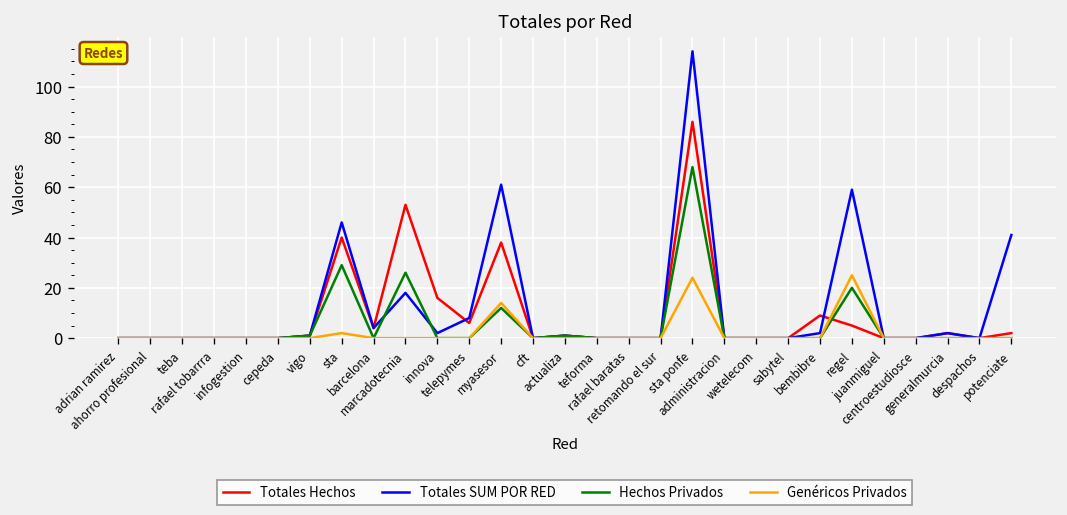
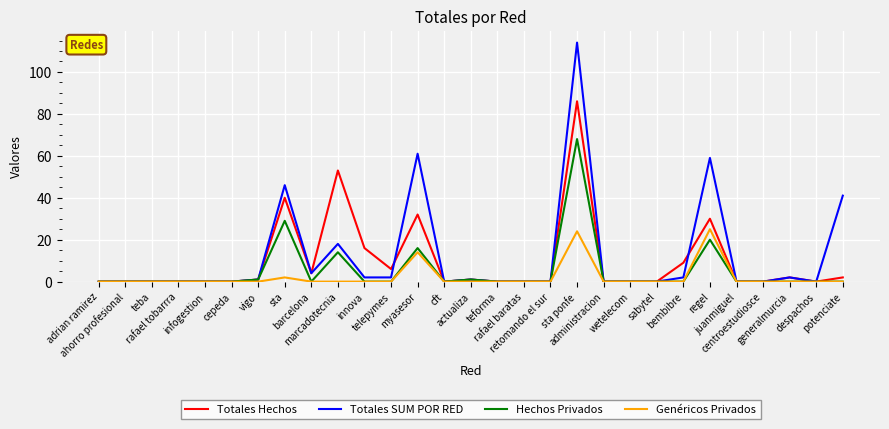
Hechos Privados, marcadotecnia: 26 -> 14
Totales SUM POR RED, telepymes: 8 -> 2
Totales Hechos, myasesor: 38 -> 32
Hechos Privados, myasesor: 12 -> 16
Totales Hechos, regel: 5 -> 30
